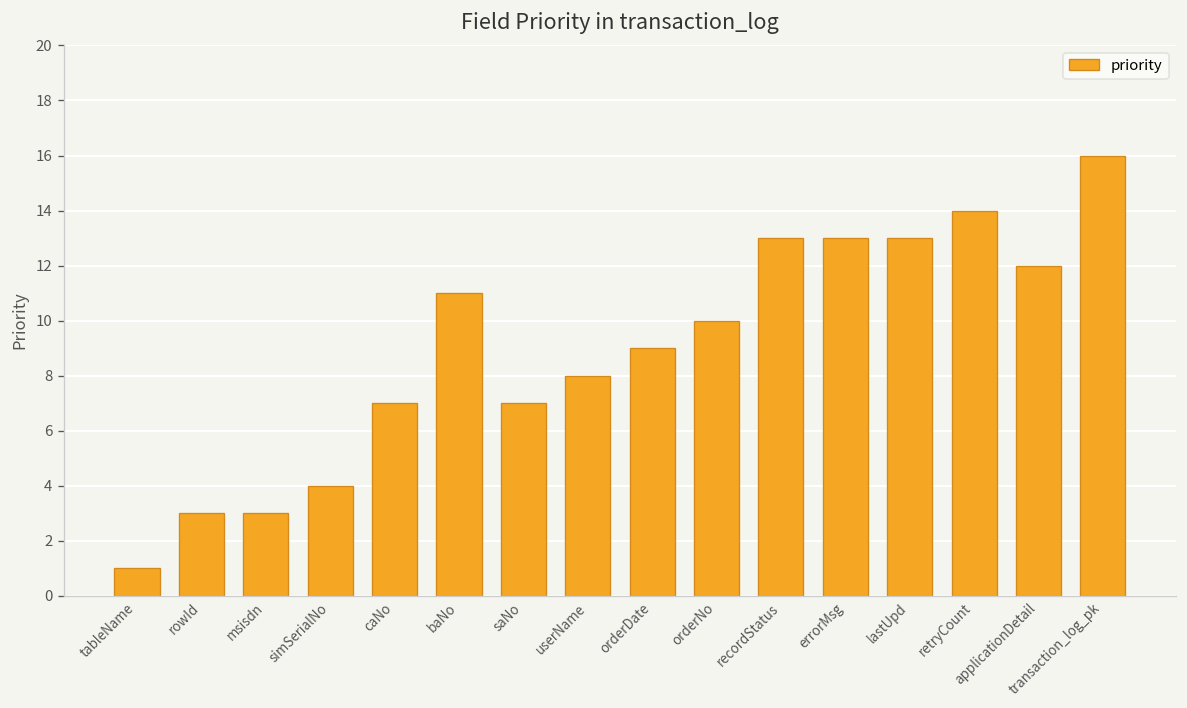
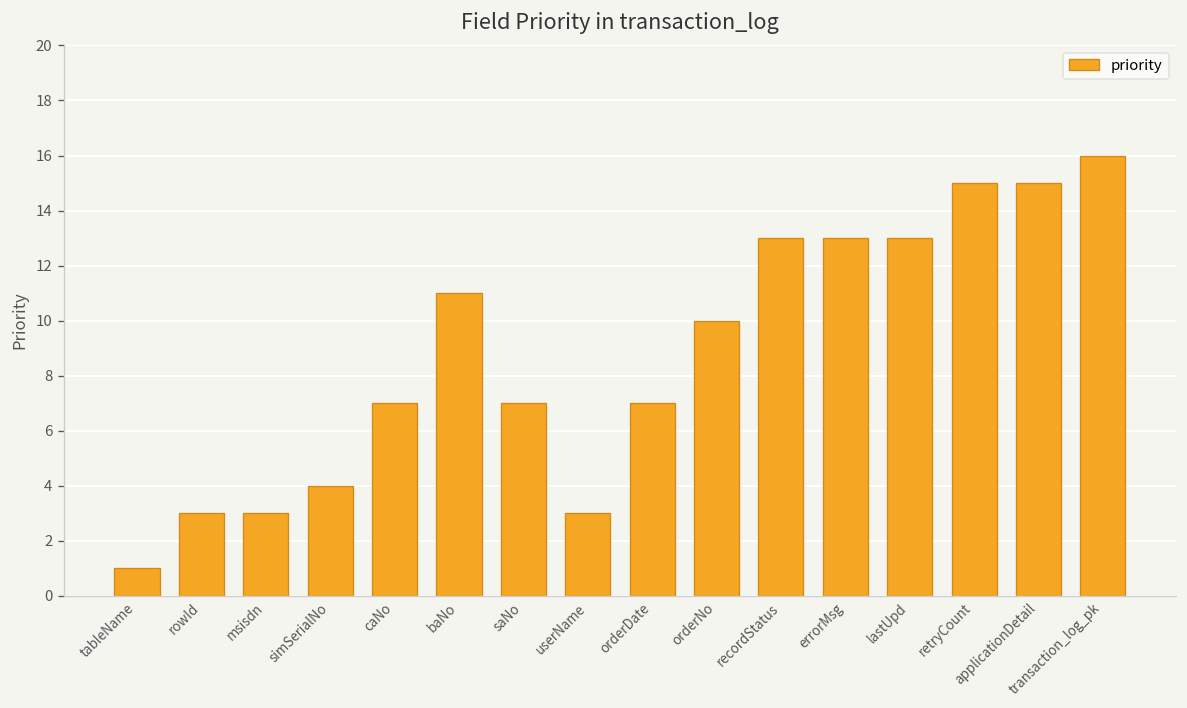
userName: 8 -> 3
orderDate: 9 -> 7
retryCount: 14 -> 15
applicationDetail: 12 -> 15
